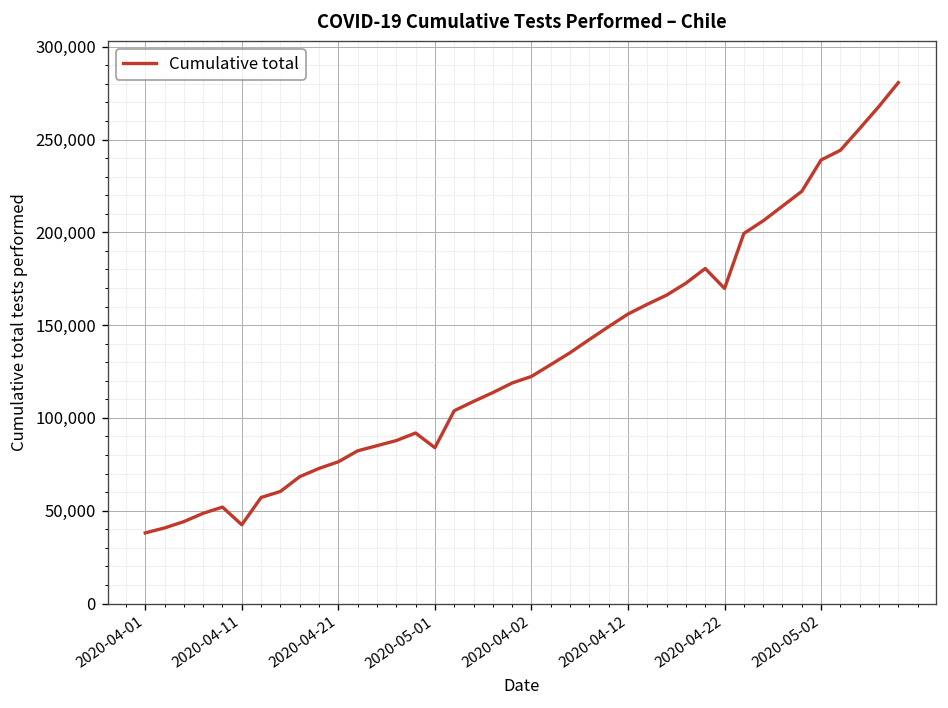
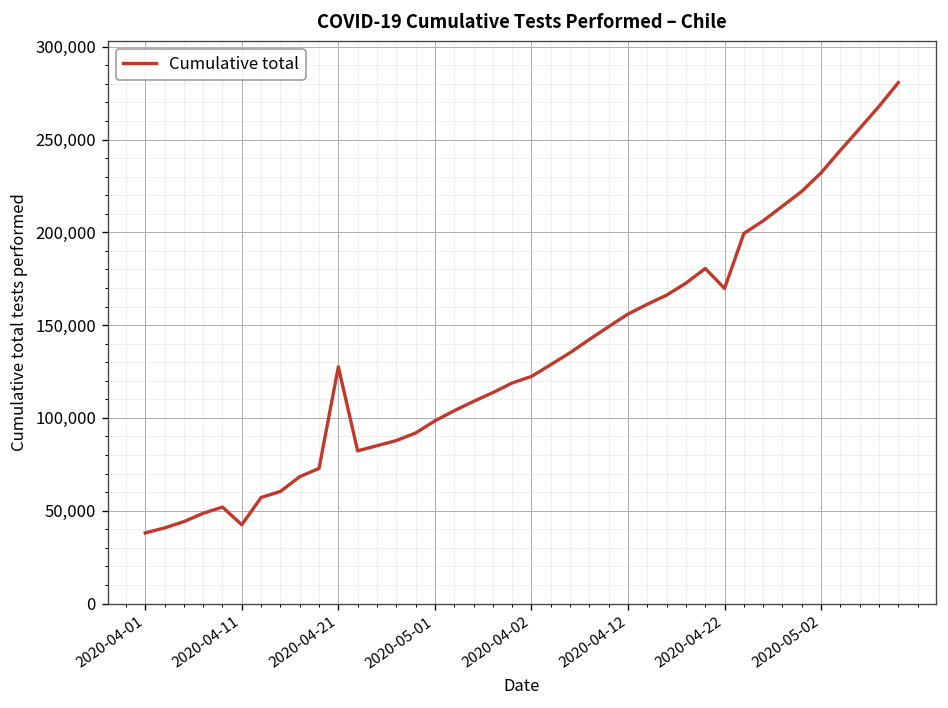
2020-04-21: 76,000 -> 128,000
2020-05-01: 84,000 -> 98,000
2020-05-02: 239,000 -> 232,000
